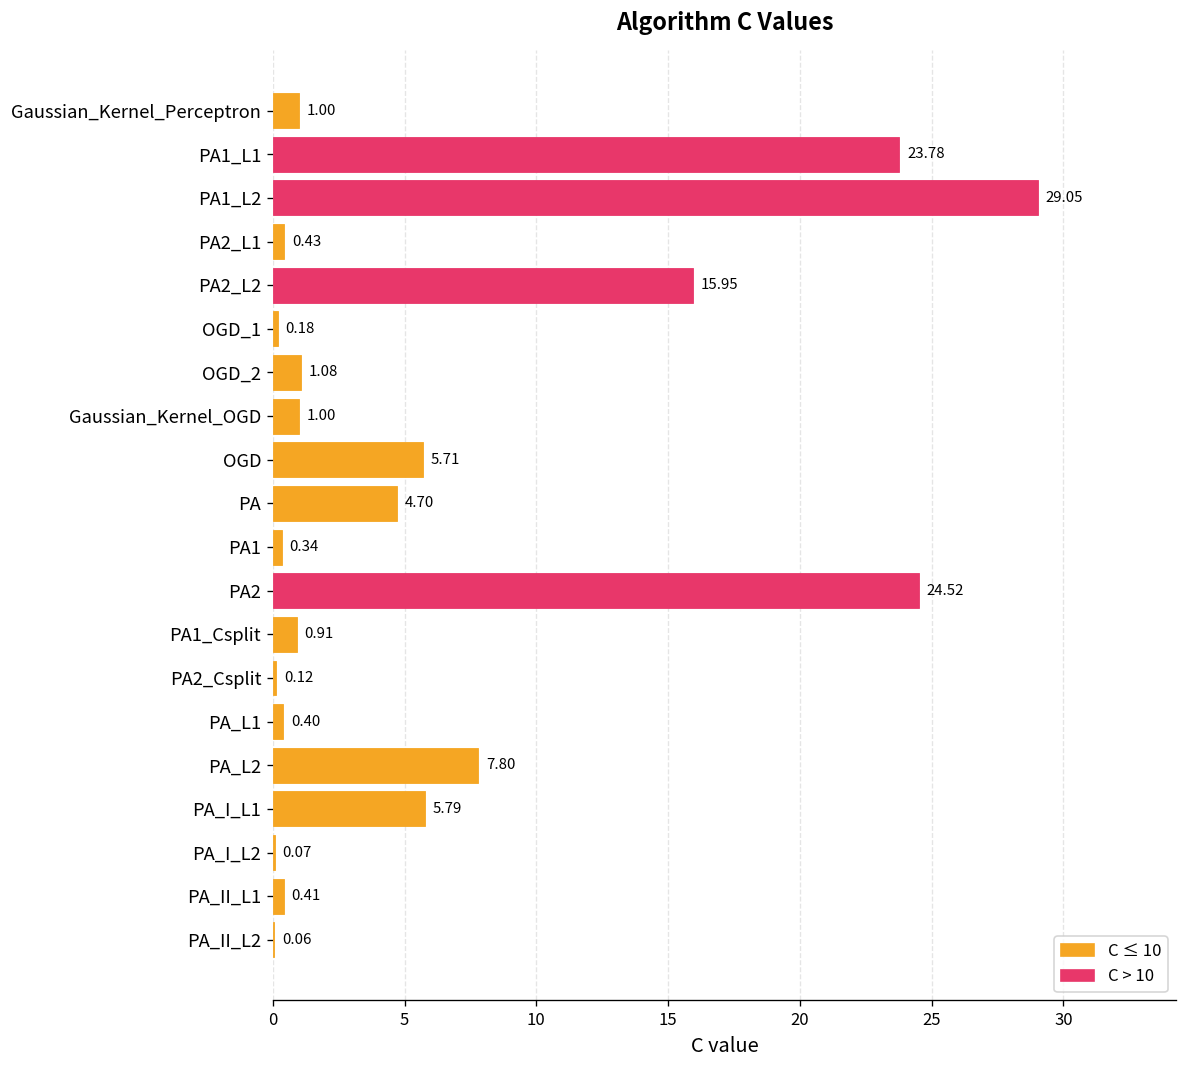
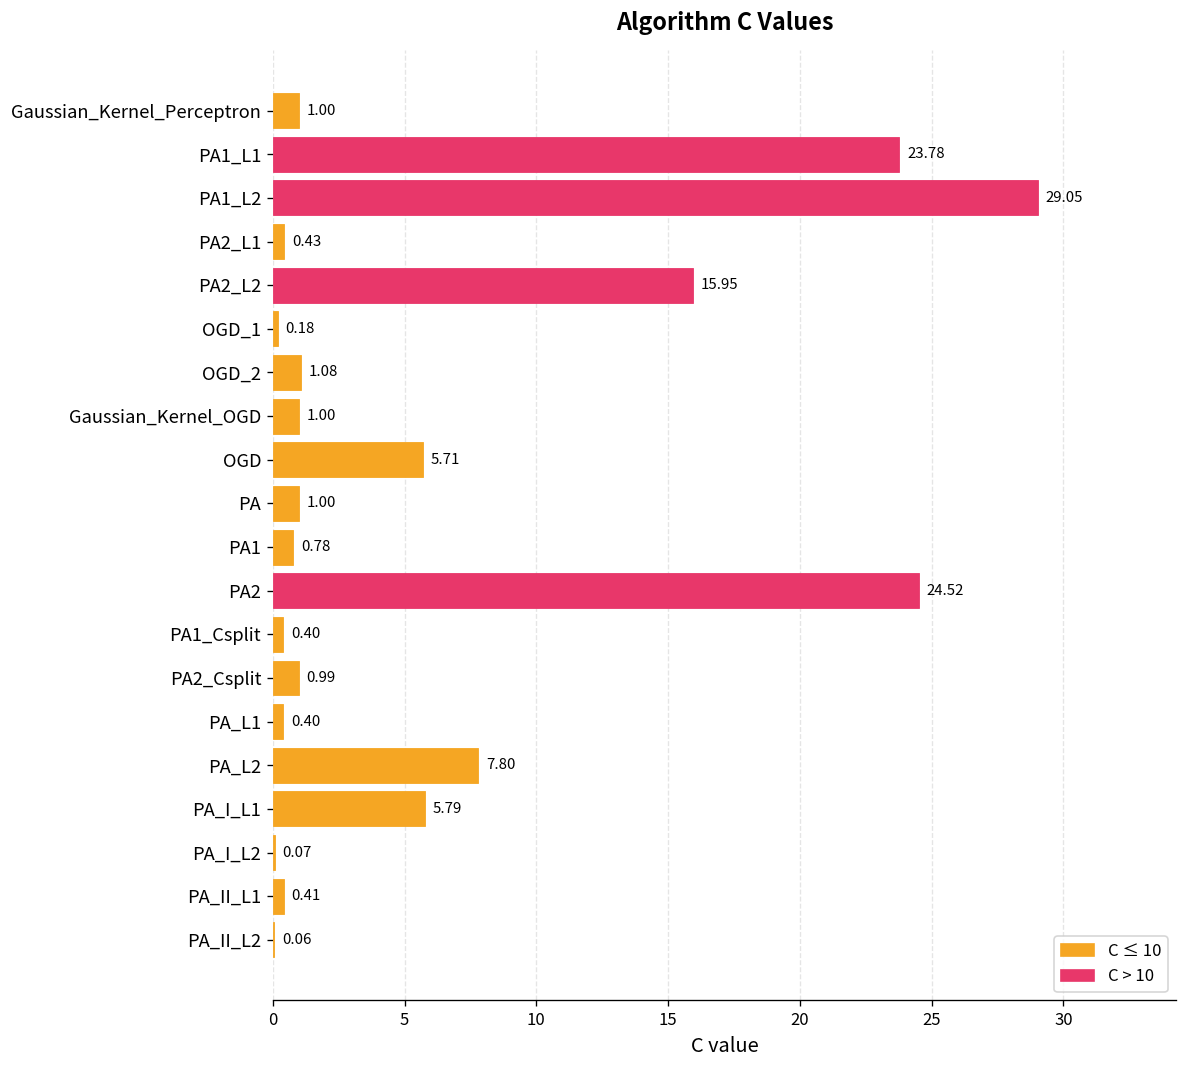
PA: 4.70 -> 1.00
PA1: 0.34 -> 0.78
PA1_Csplit: 0.91 -> 0.40
PA2_Csplit: 0.12 -> 0.99
